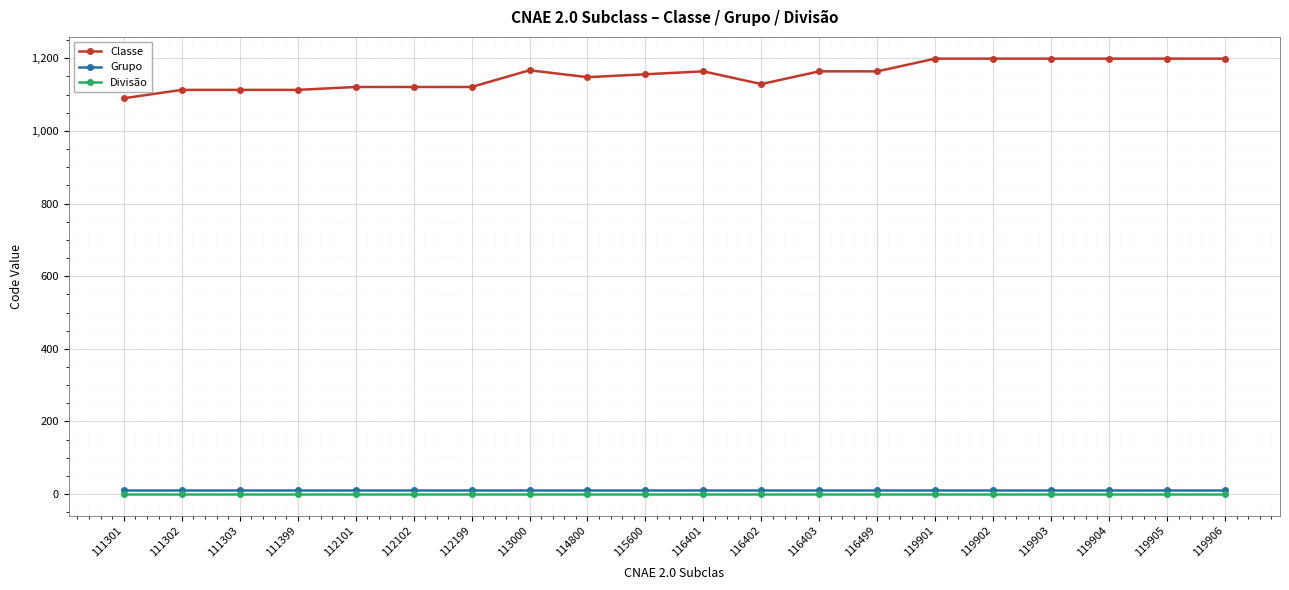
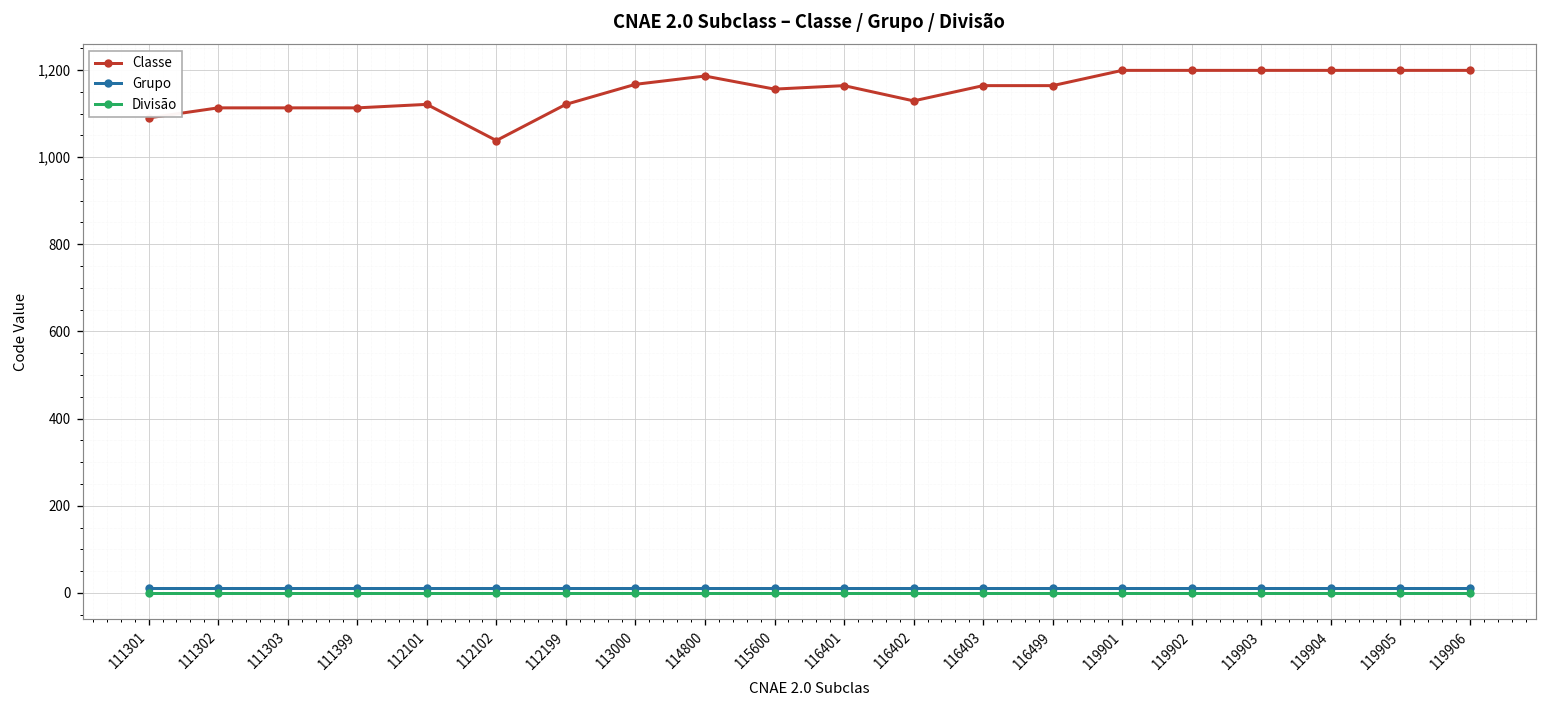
Classe, 112102: 1,120 -> 1,040
Classe, 114800: 1,150 -> 1,190
